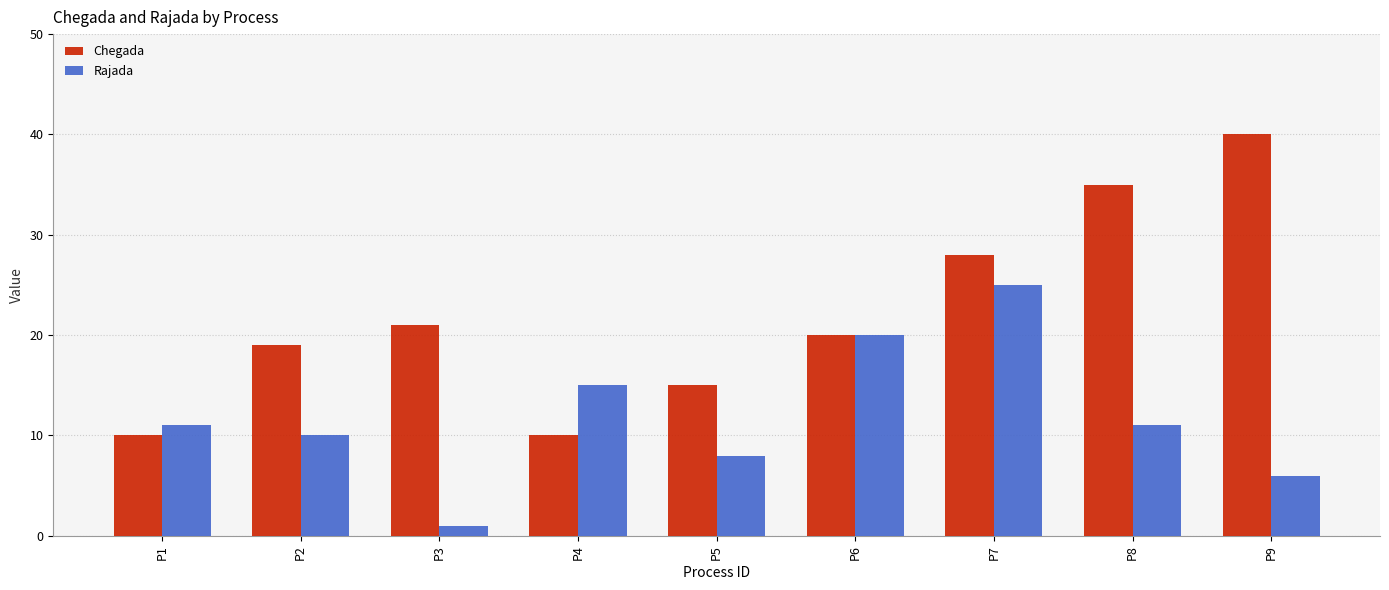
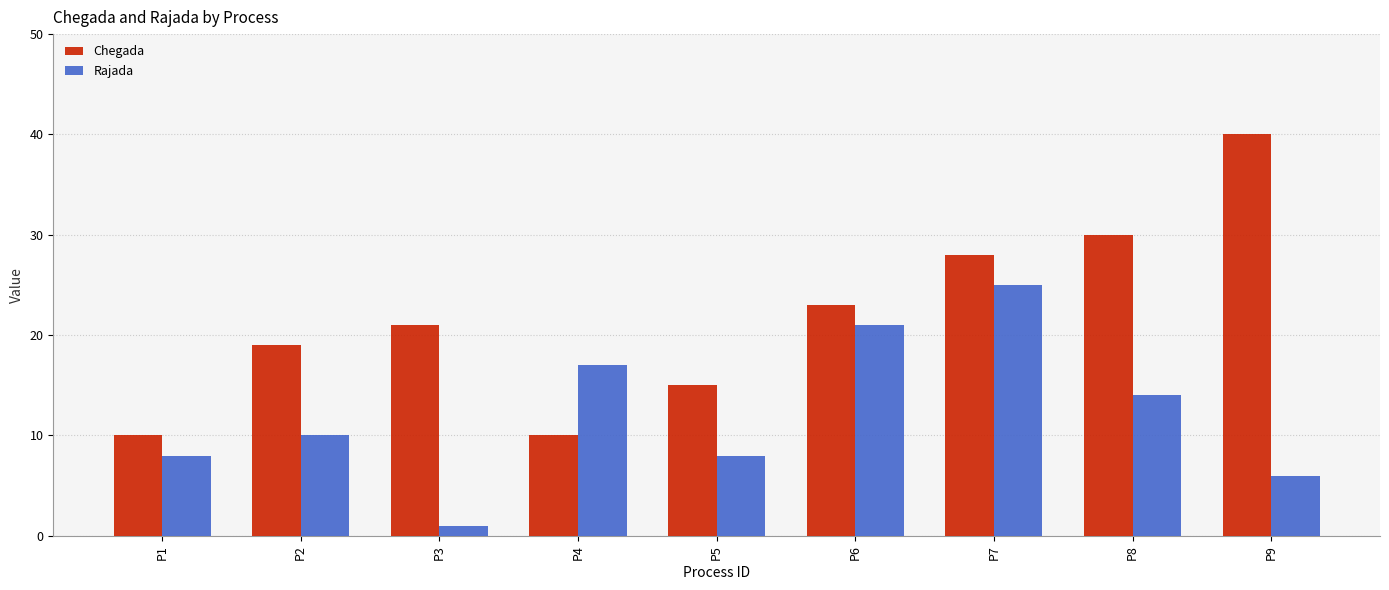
Rajada, P1: 11 -> 8
Rajada, P4: 15 -> 17
Chegada, P6: 20 -> 23
Rajada, P6: 20 -> 21
Chegada, P8: 35 -> 30
Rajada, P8: 11 -> 14
